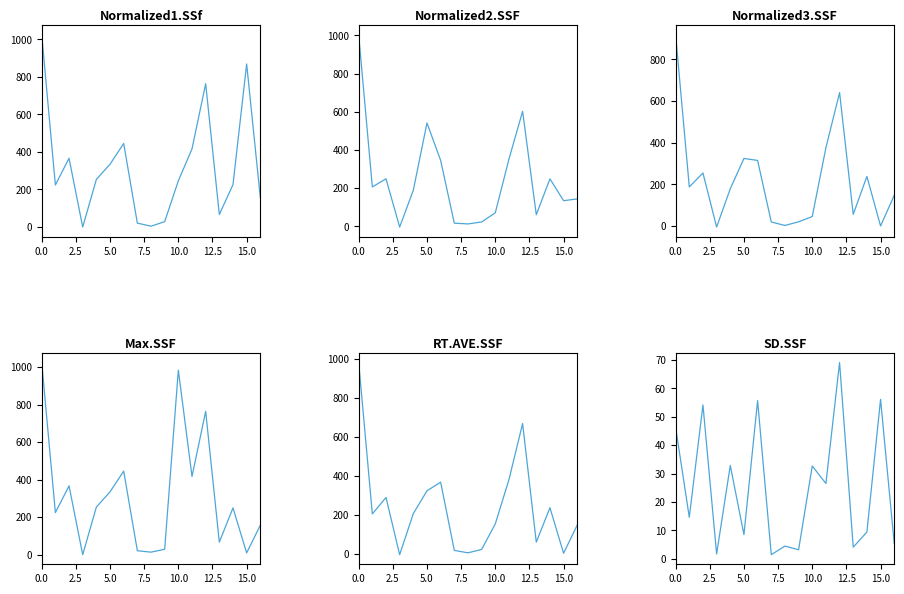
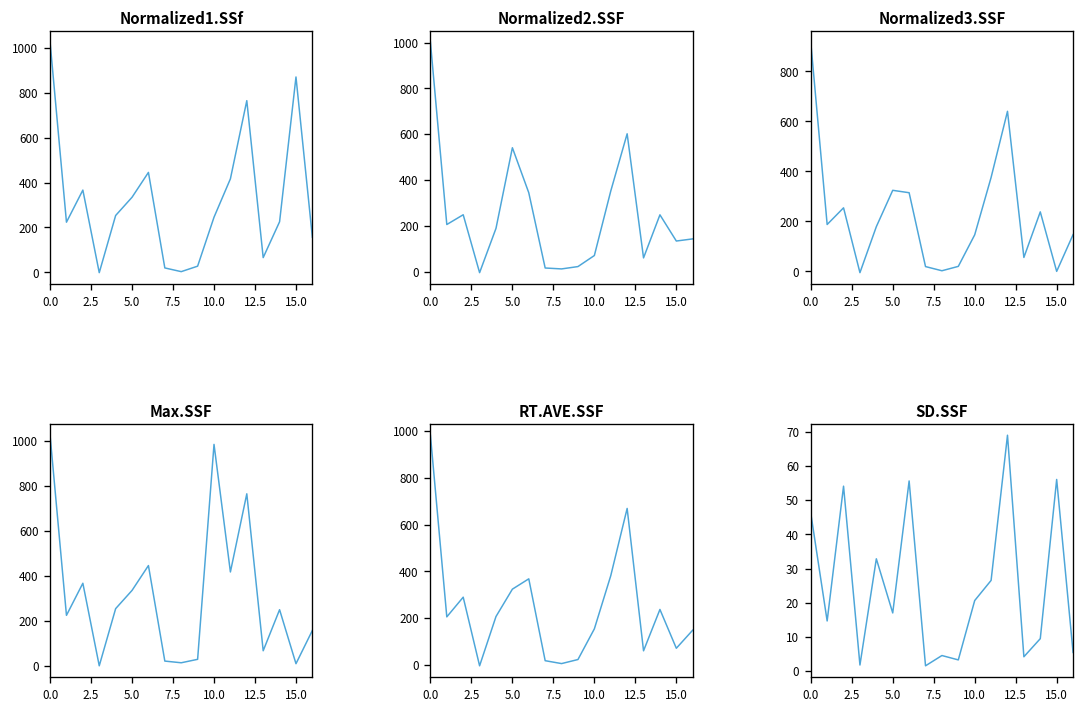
Normalized3.SSF, 10.0: 50 -> 150
RT.AVE.SSF, 15.0: 0 -> 70
SD.SSF, 5.0: 9 -> 17
SD.SSF, 10.0: 33 -> 21
